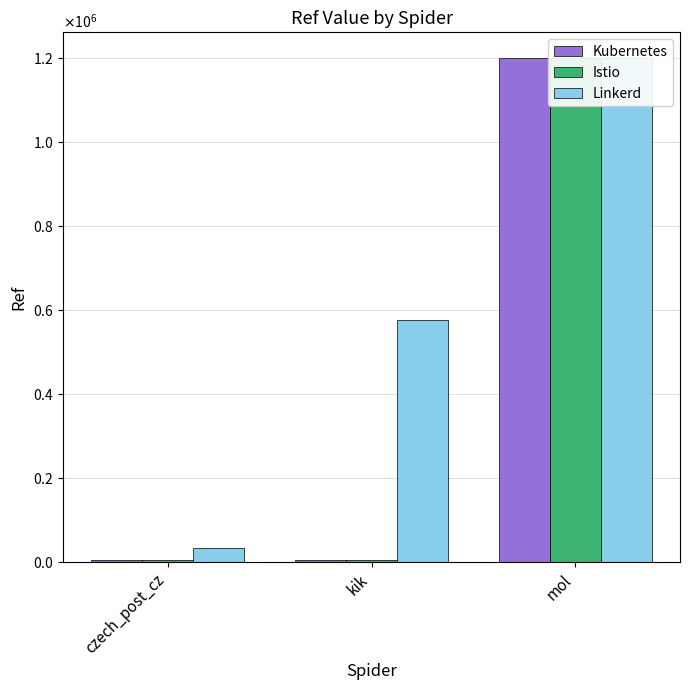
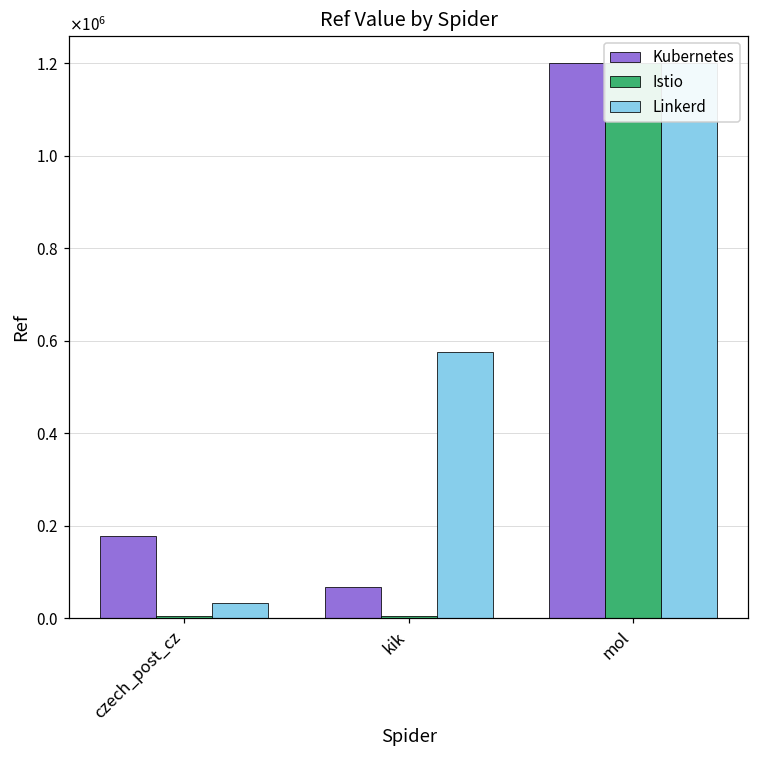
Kubernetes, czech_post_cz: 10000 -> 180000
Kubernetes, kik: 10000 -> 70000
